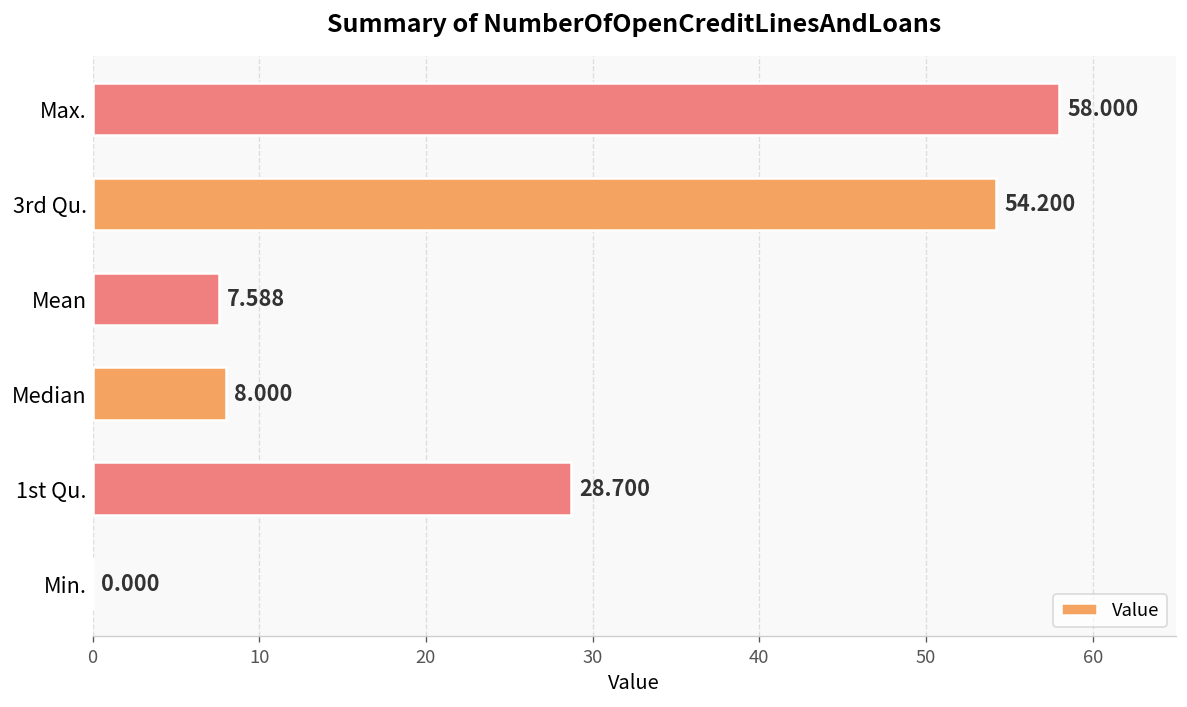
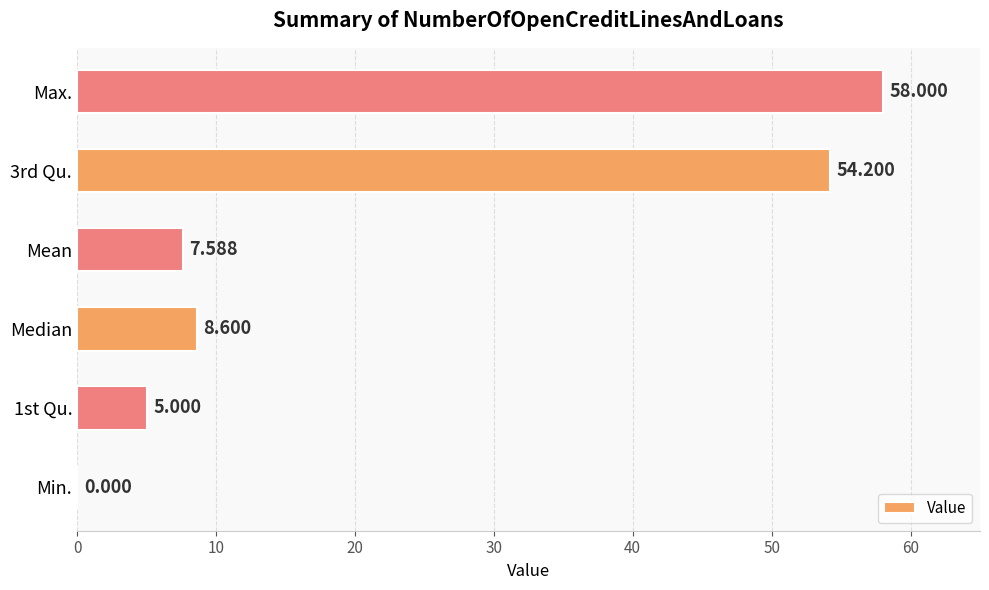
Median: 8.000 -> 8.600
1st Qu.: 28.700 -> 5.000
